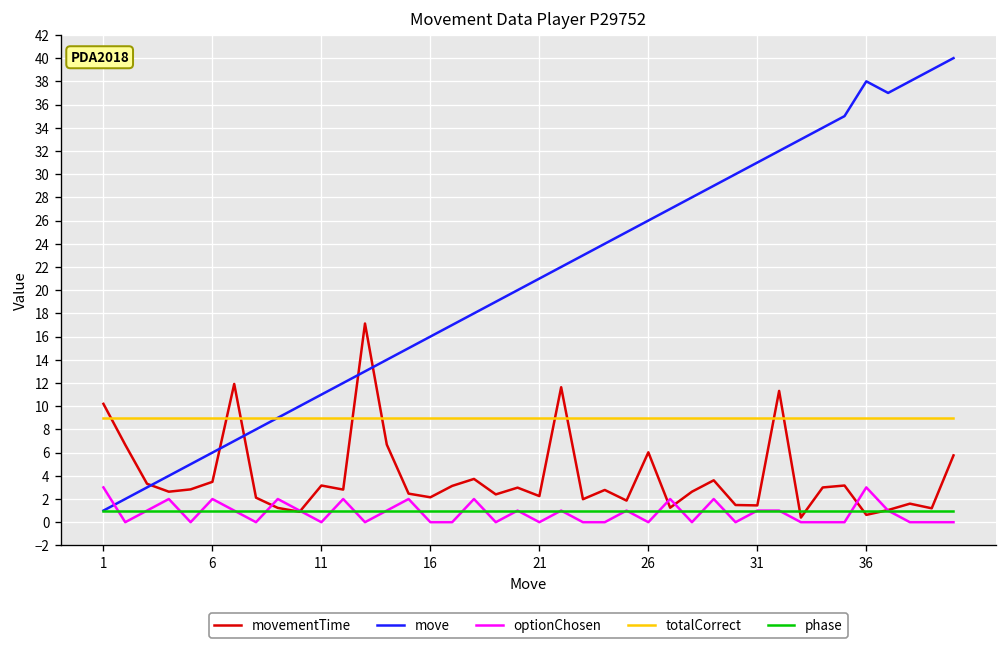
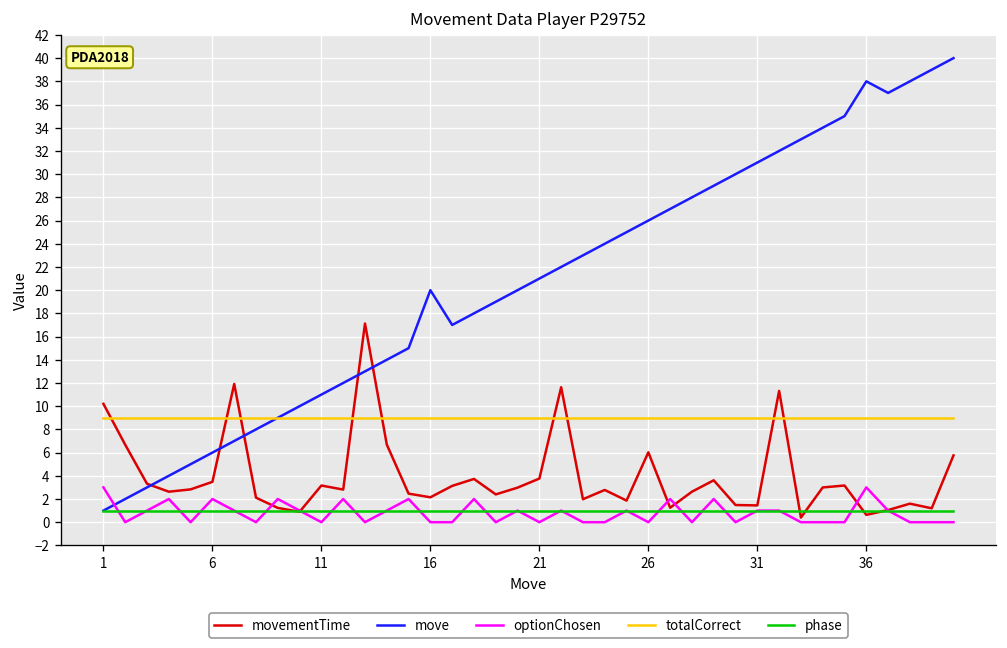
move, 16: 16 -> 20
movementTime, 21: 2 -> 4
